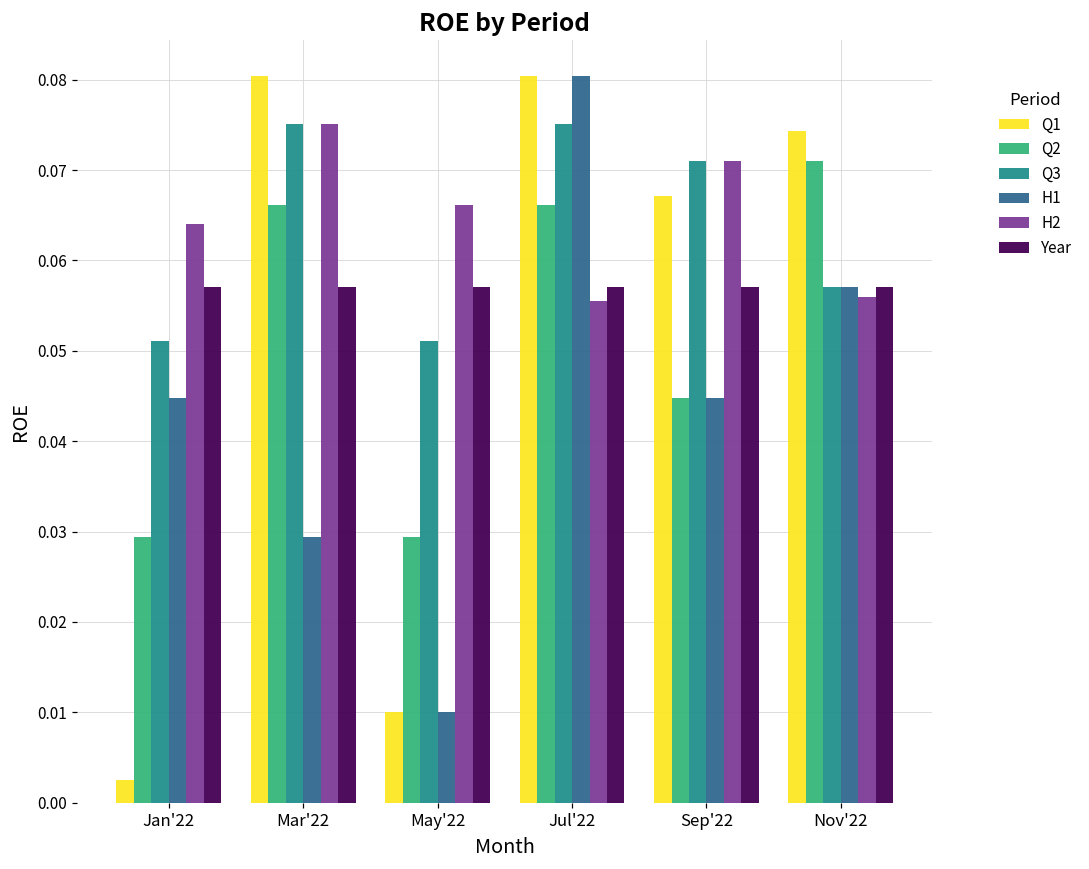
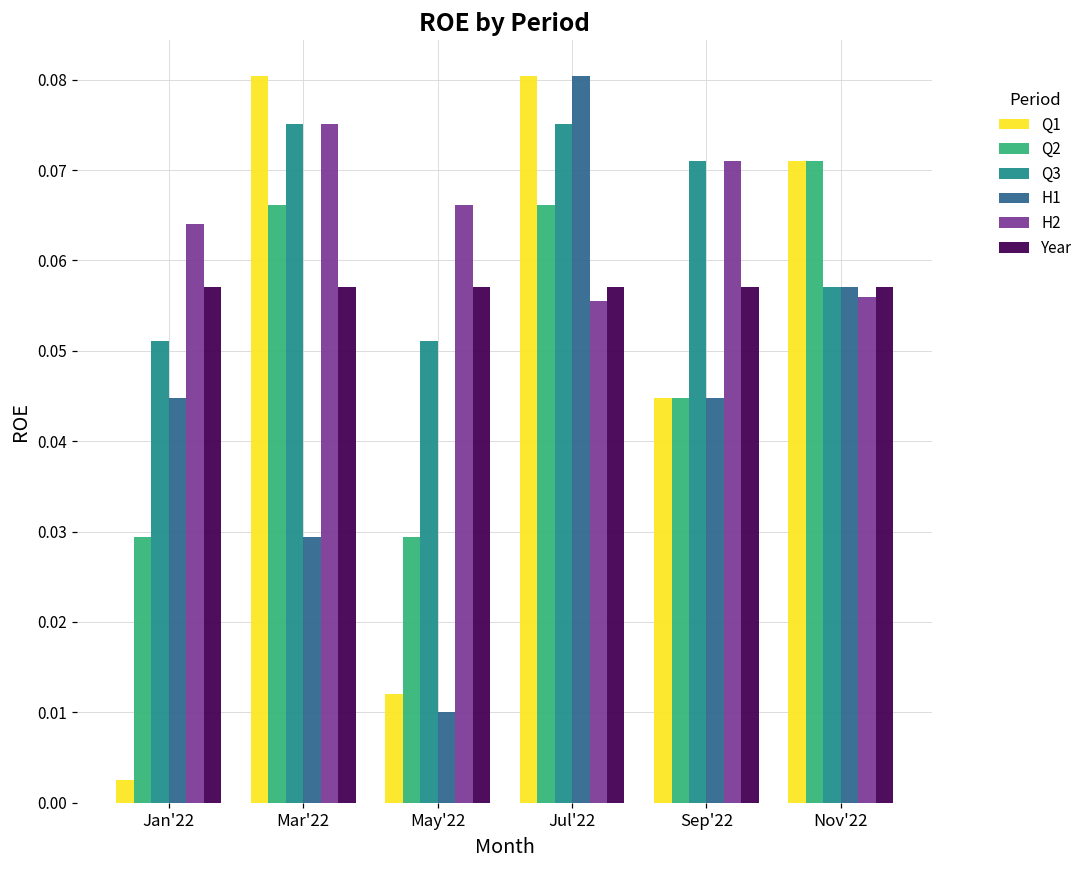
Q1, May'22: 0.010 -> 0.012
Q1, Sep'22: 0.067 -> 0.045
Q1, Nov'22: 0.074 -> 0.071
